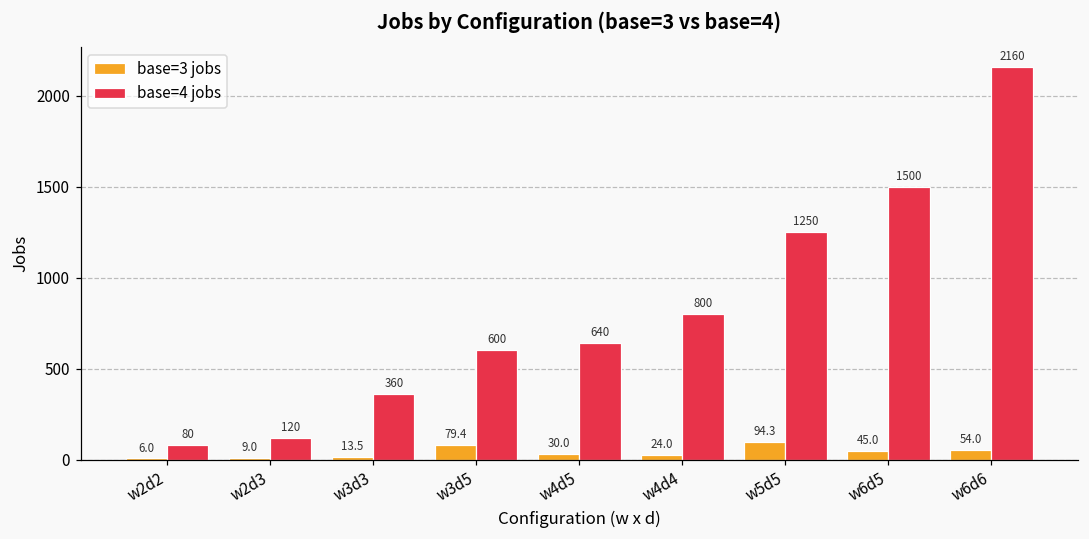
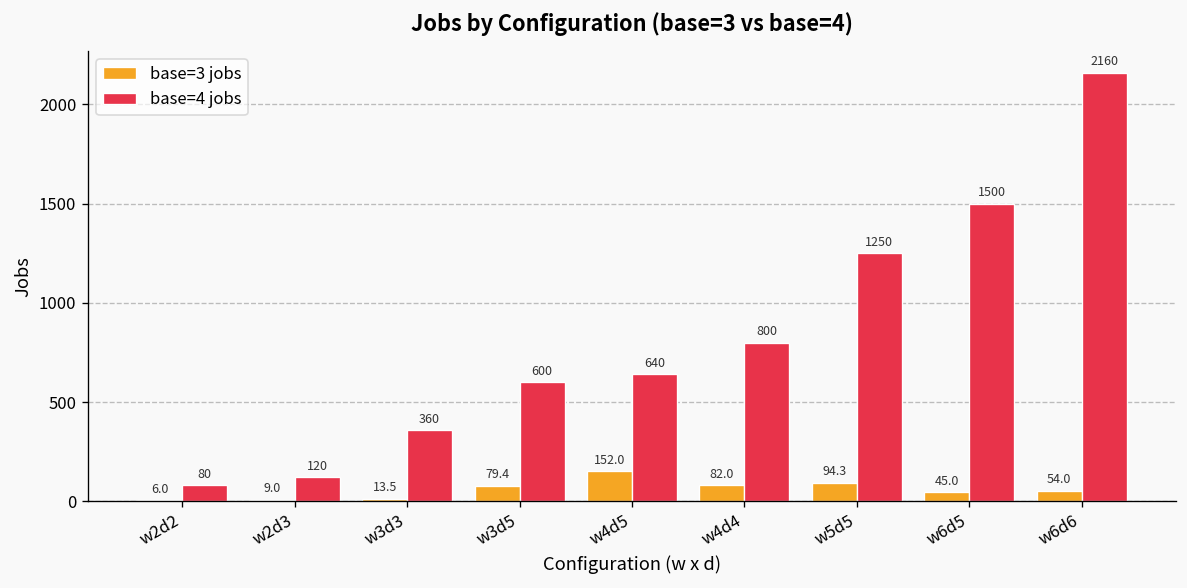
base=3 jobs, w4d5: 30.0 -> 152.0
base=3 jobs, w4d4: 24.0 -> 82.0
